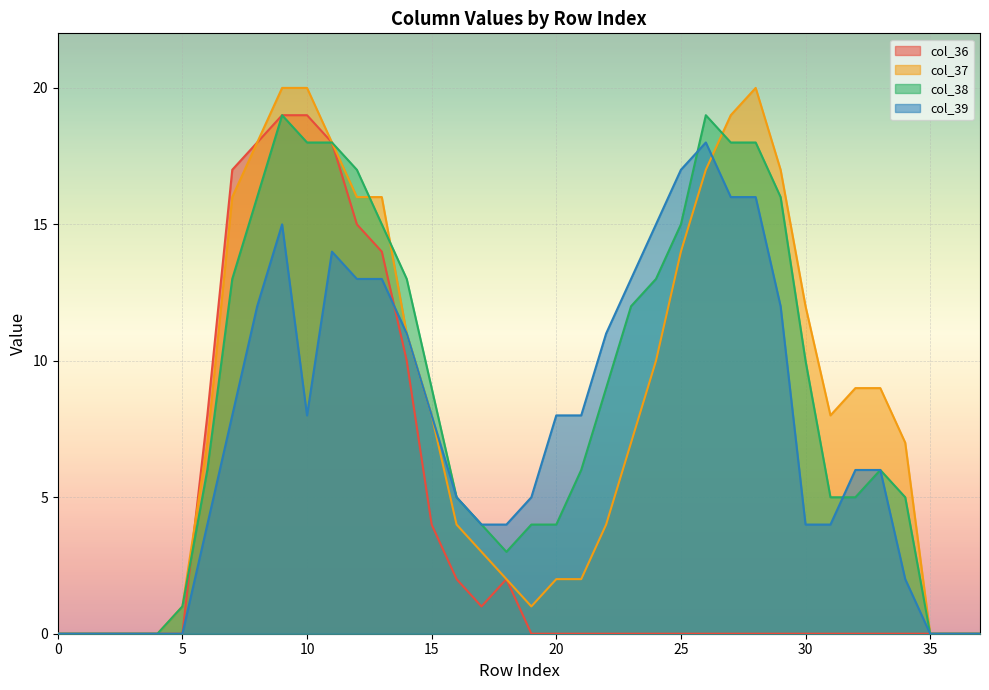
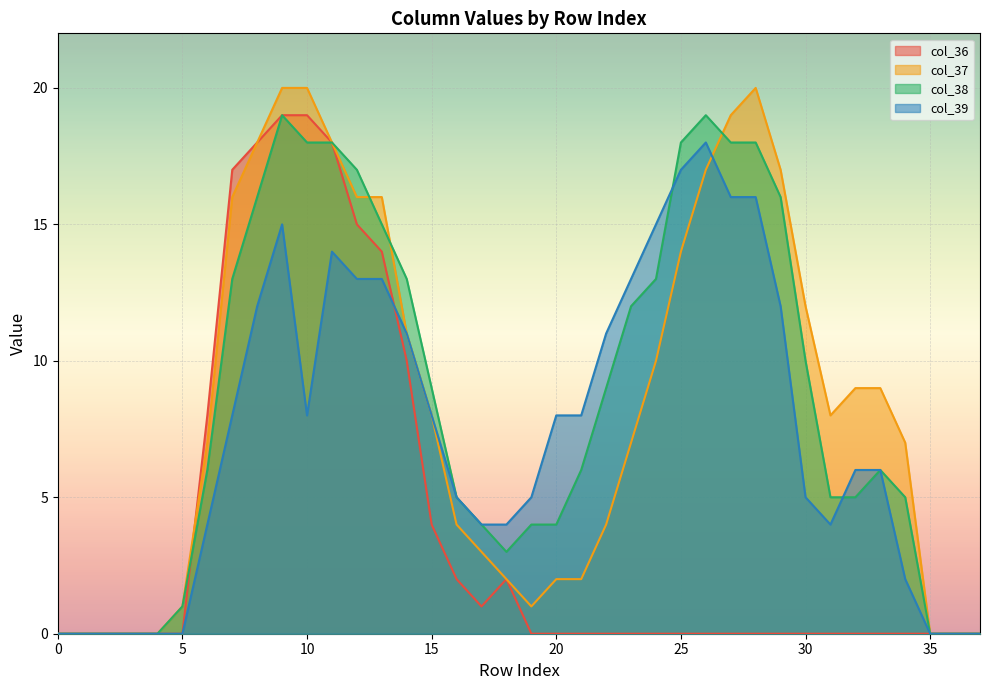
col_38, 25: 15 -> 18
col_39, 30: 4 -> 5
